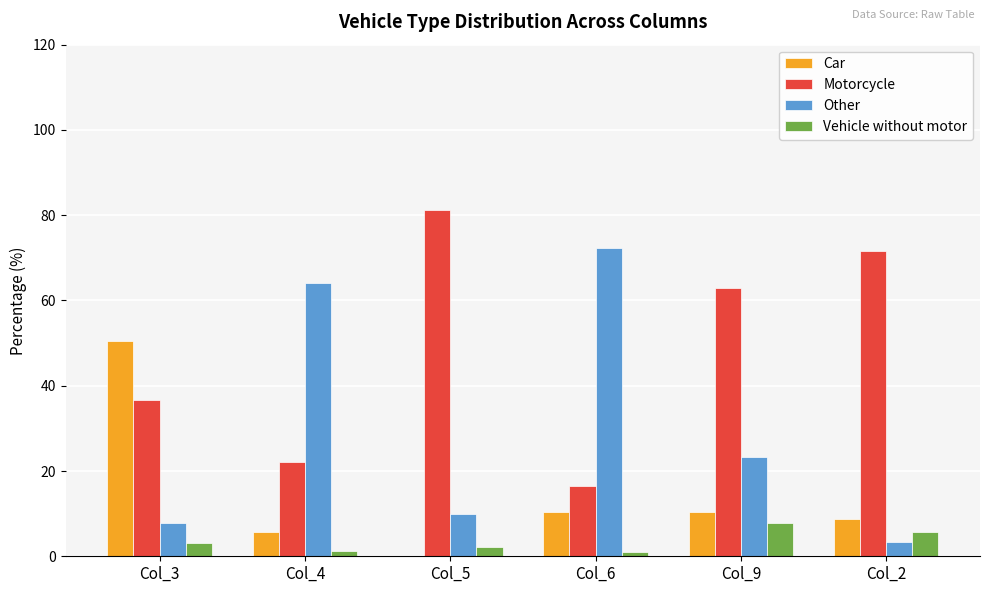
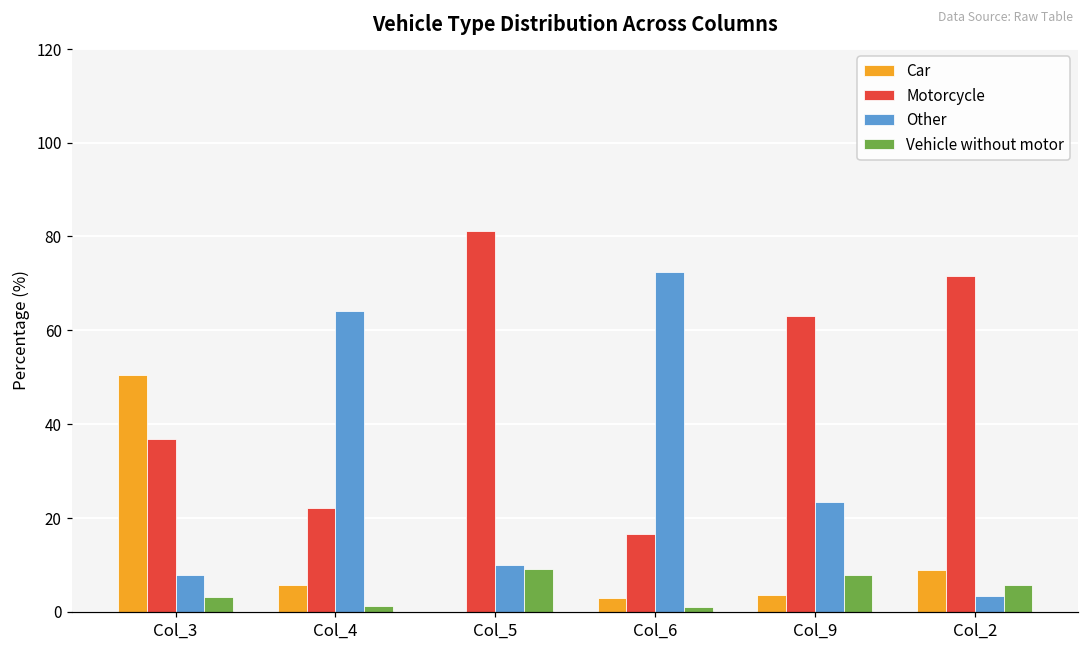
Vehicle without motor, Col_5: 2 -> 9
Car, Col_6: 10 -> 3
Car, Col_9: 10 -> 3
